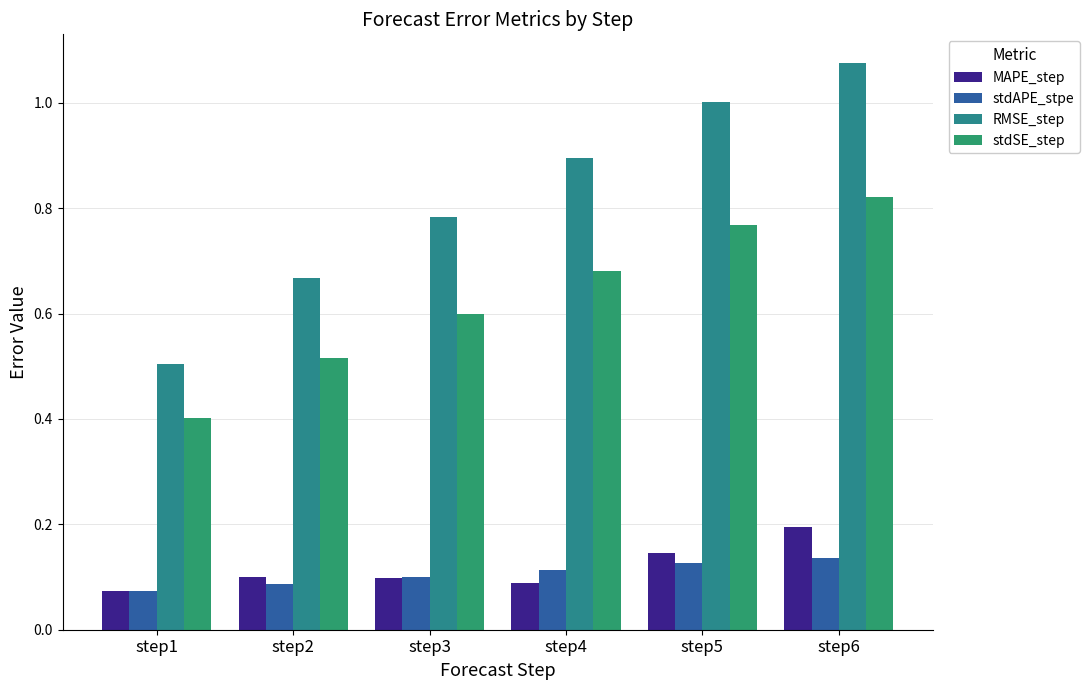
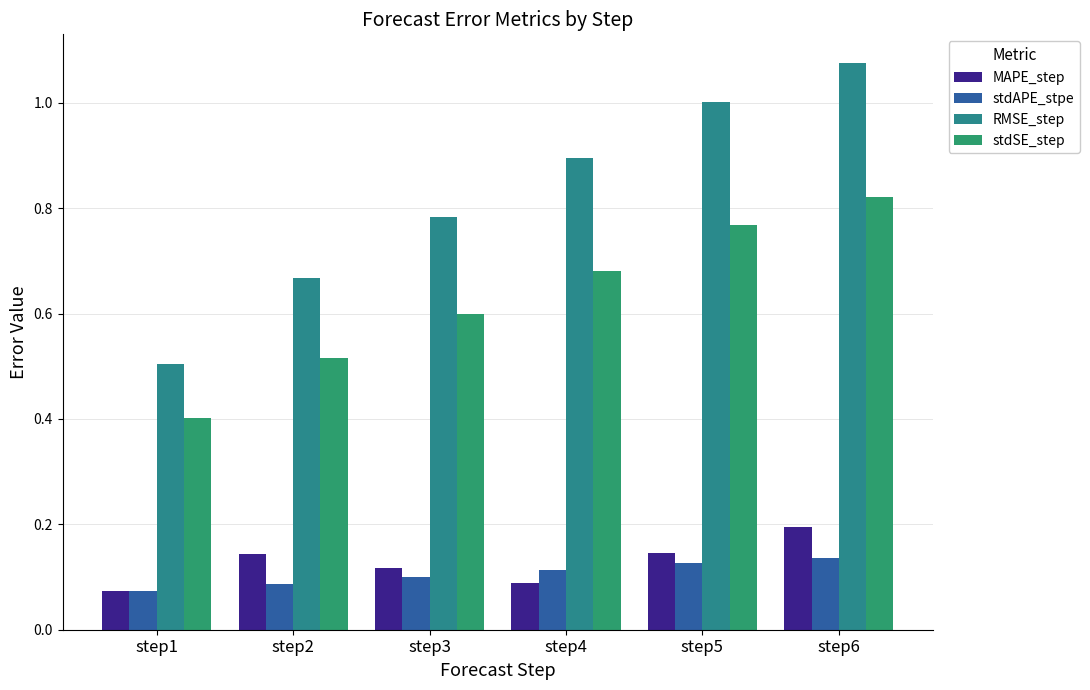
MAPE_step, step2: 0.10 -> 0.14
MAPE_step, step3: 0.10 -> 0.12
